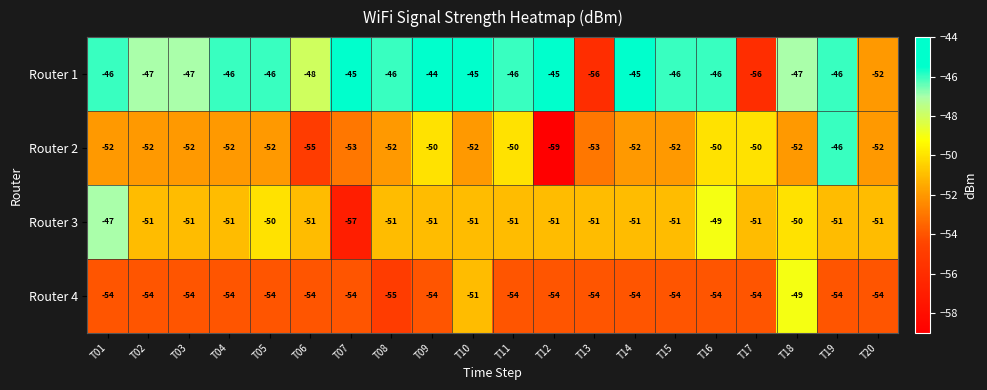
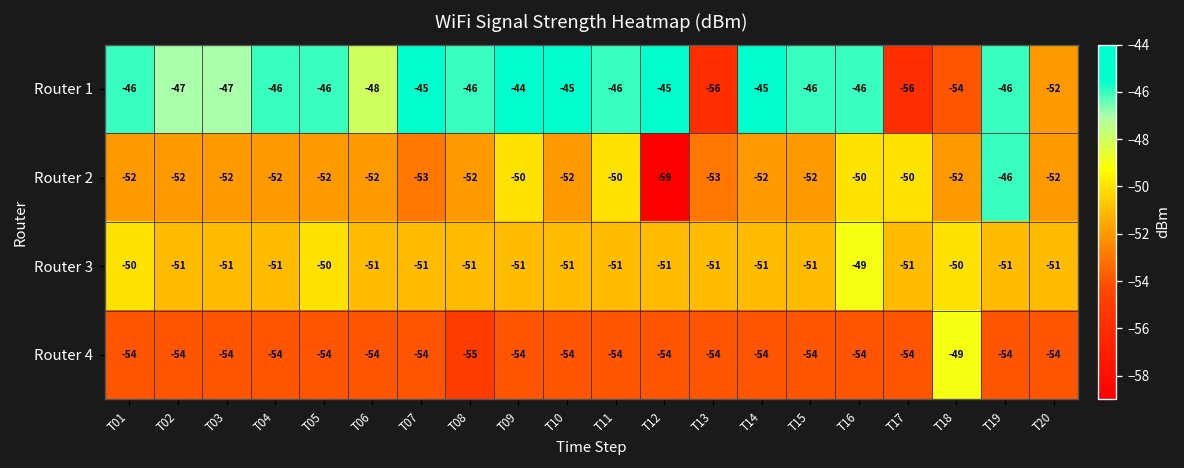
Router 1, T18: -47 -> -54
Router 2, T06: -55 -> -52
Router 3, T01: -47 -> -50
Router 3, T07: -57 -> -51
Router 4, T10: -51 -> -54
